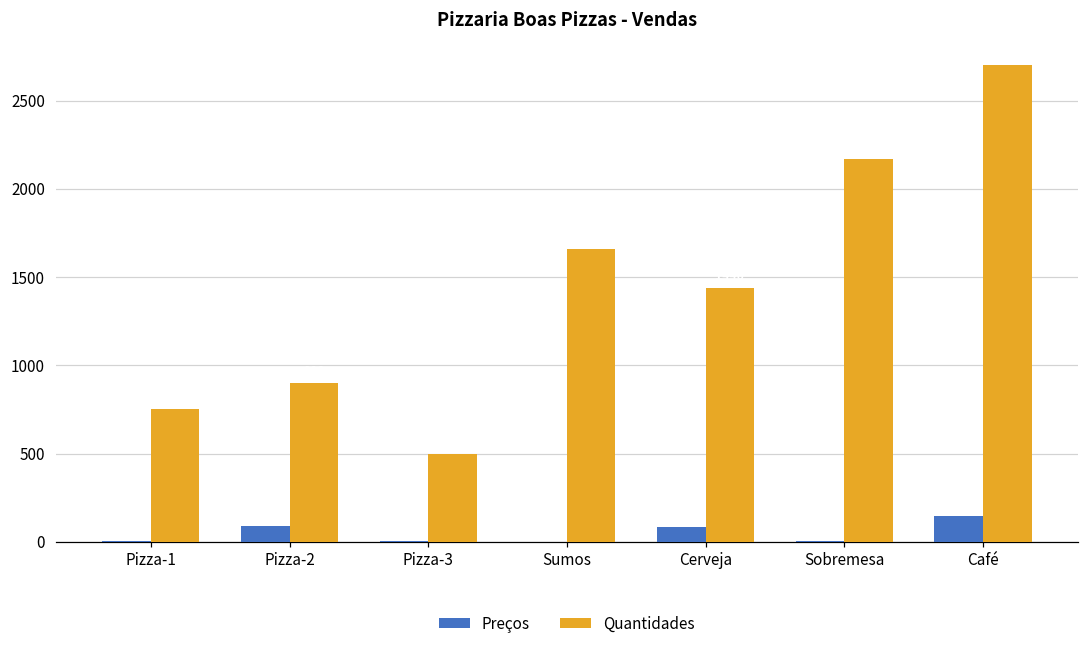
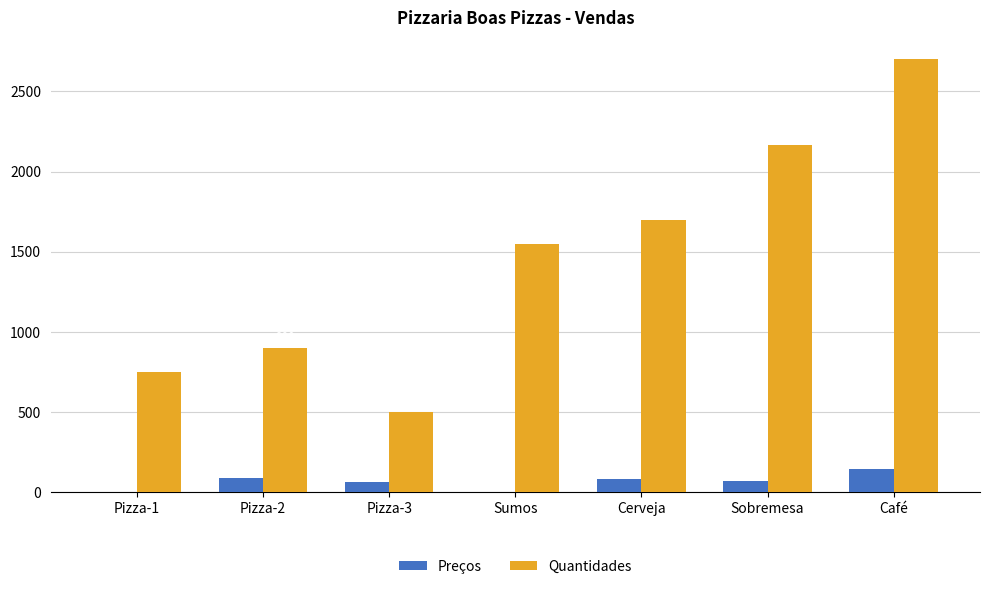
Preços, Pizza-3: 10 -> 60
Quantidades, Sumos: 1660 -> 1550
Quantidades, Cerveja: 1440 -> 1700
Preços, Sobremesa: 0 -> 70
